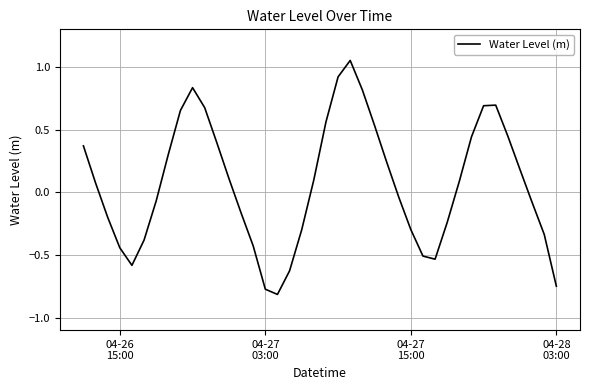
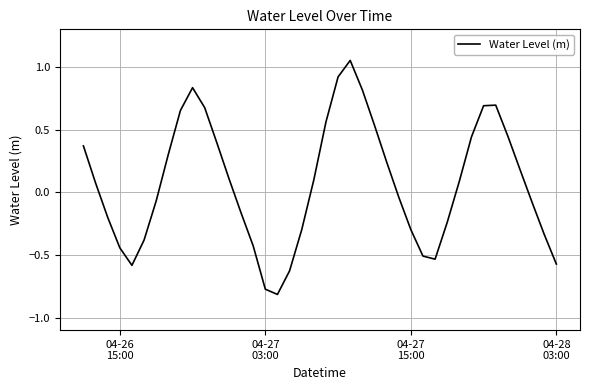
04-28 03:00: -0.75 -> -0.57
